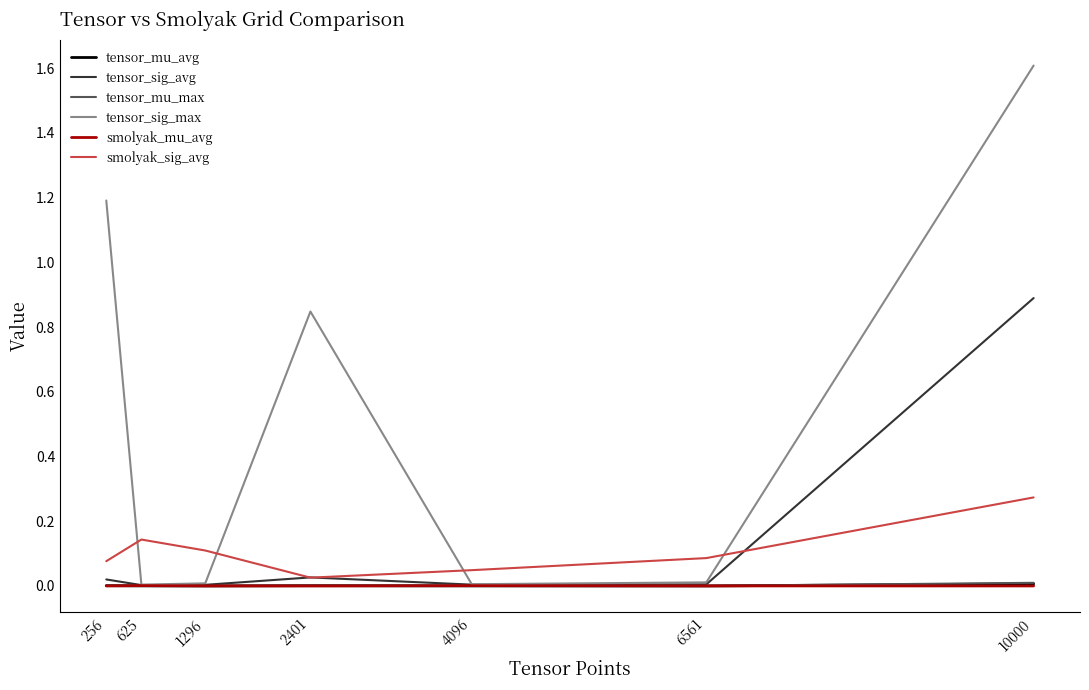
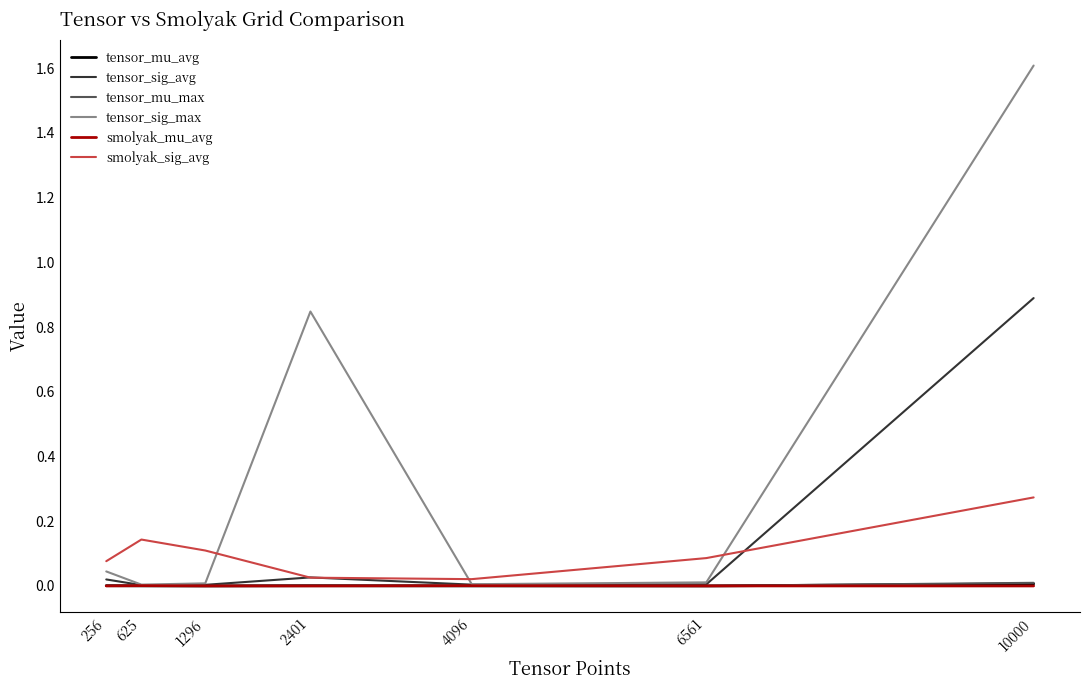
tensor_sig_max, 256: 1.19 -> 0.04
smolyak_sig_avg, 4096: 0.05 -> 0.02
